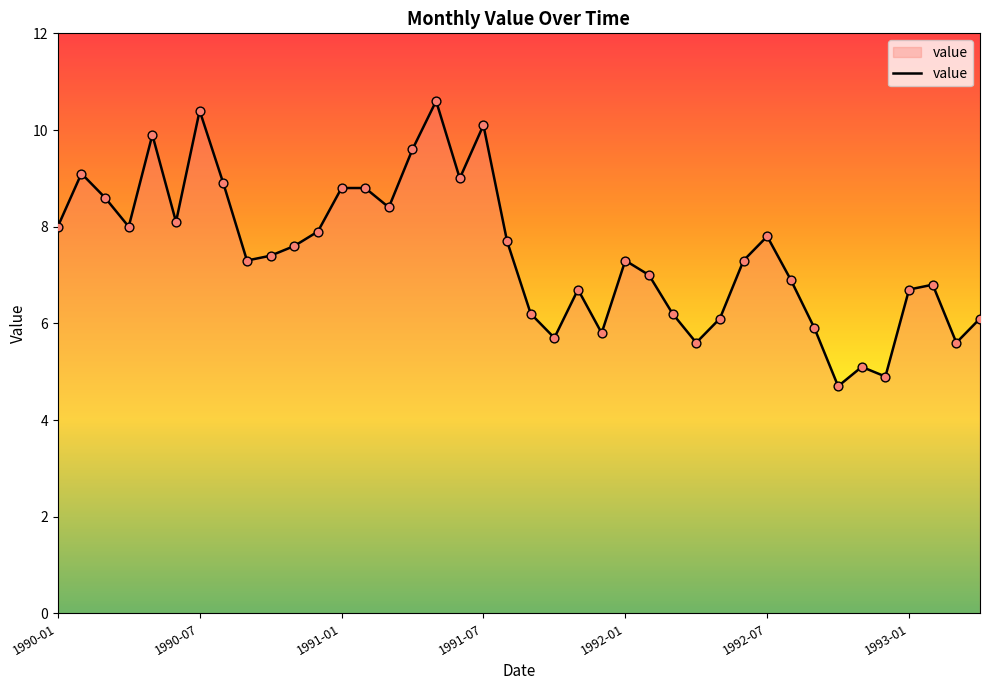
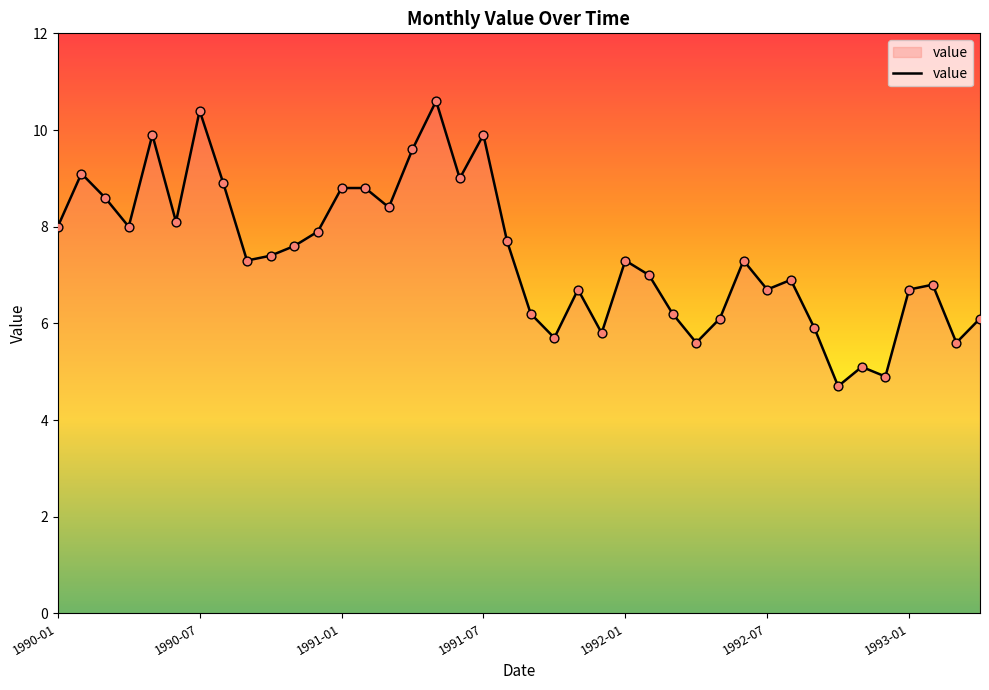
1991-07: 10.1 -> 9.9
1992-07: 7.8 -> 6.7
